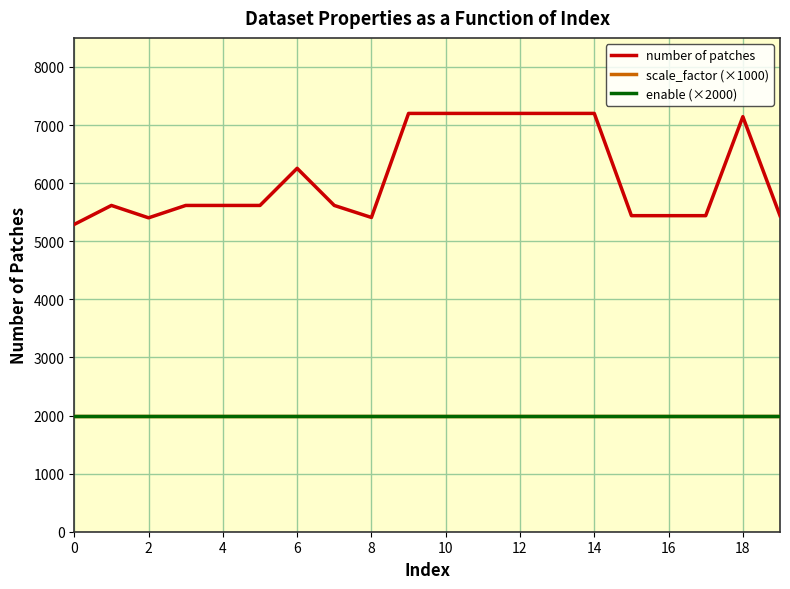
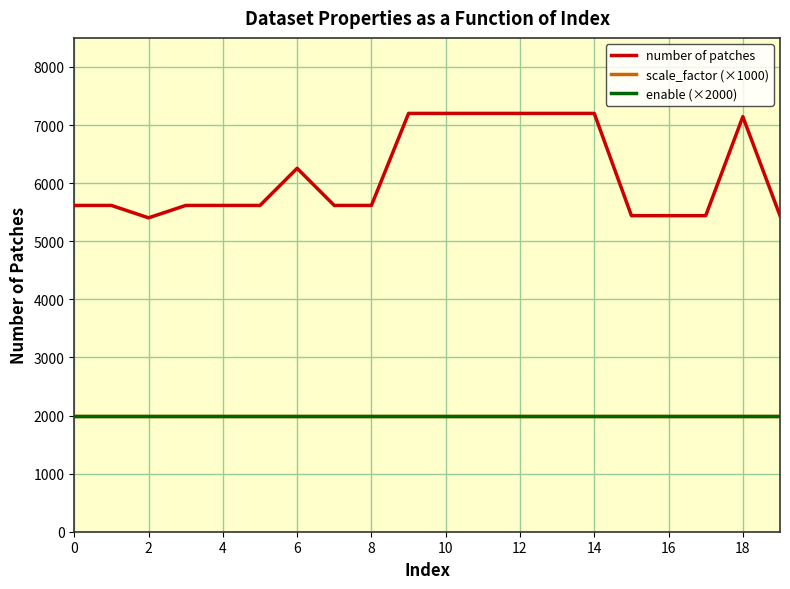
number of patches, 0: 5300 -> 5600
number of patches, 8: 5400 -> 5600
